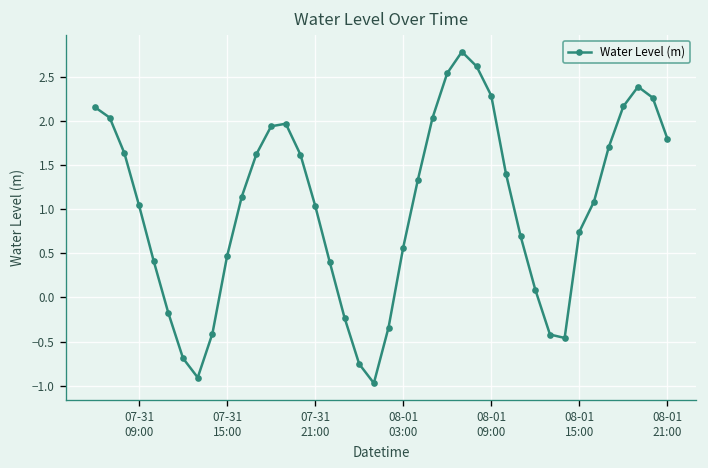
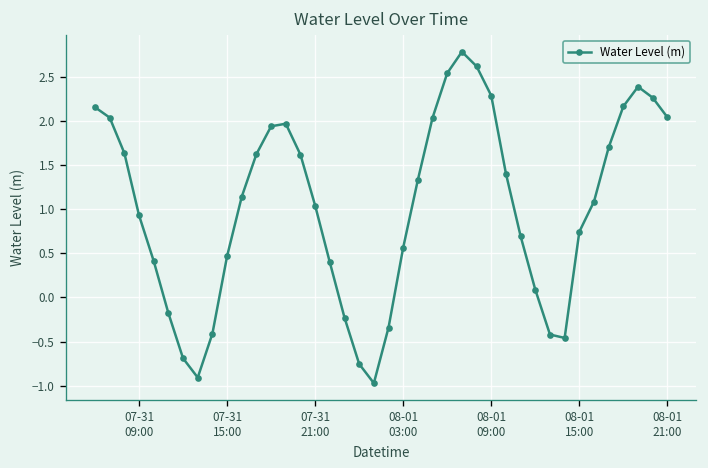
07-31 09:00: 1.0 -> 0.9
08-01 21:00: 1.8 -> 2.0
